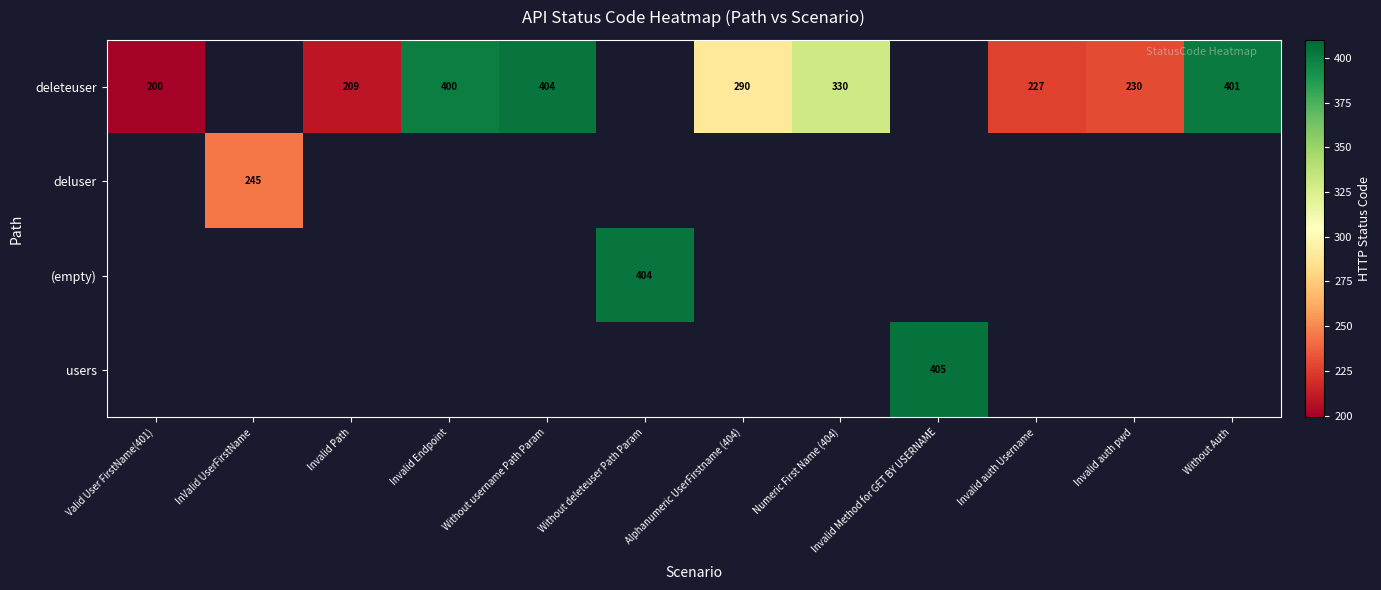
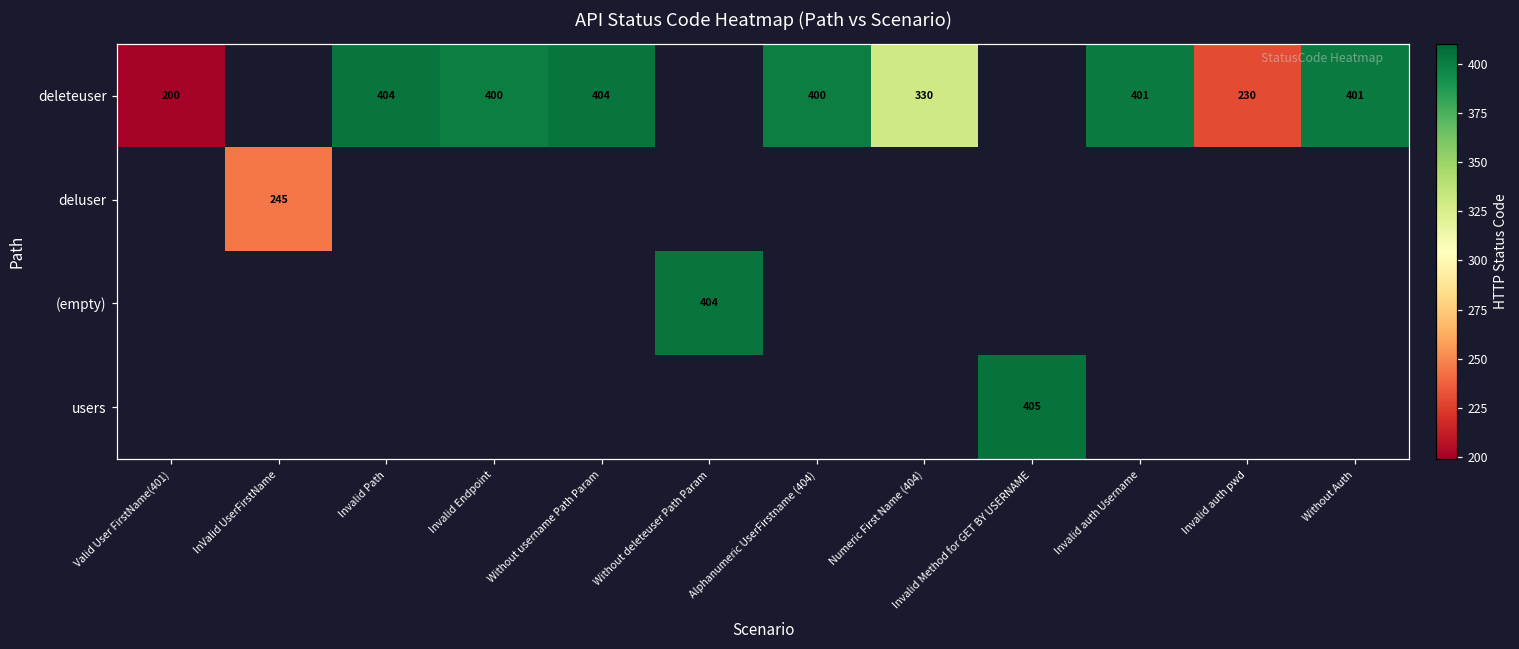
deleteuser, Invalid Path: 209 -> 404
deleteuser, Alphanumeric UserFirstname (404): 290 -> 400
deleteuser, Invalid auth Username: 227 -> 401
